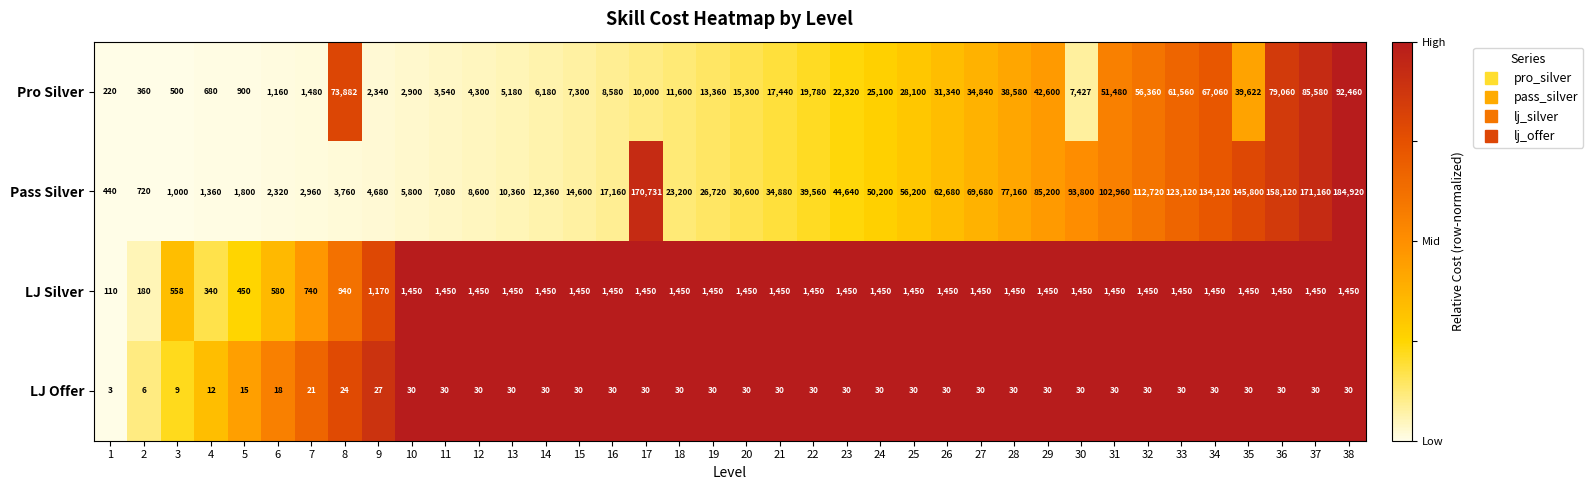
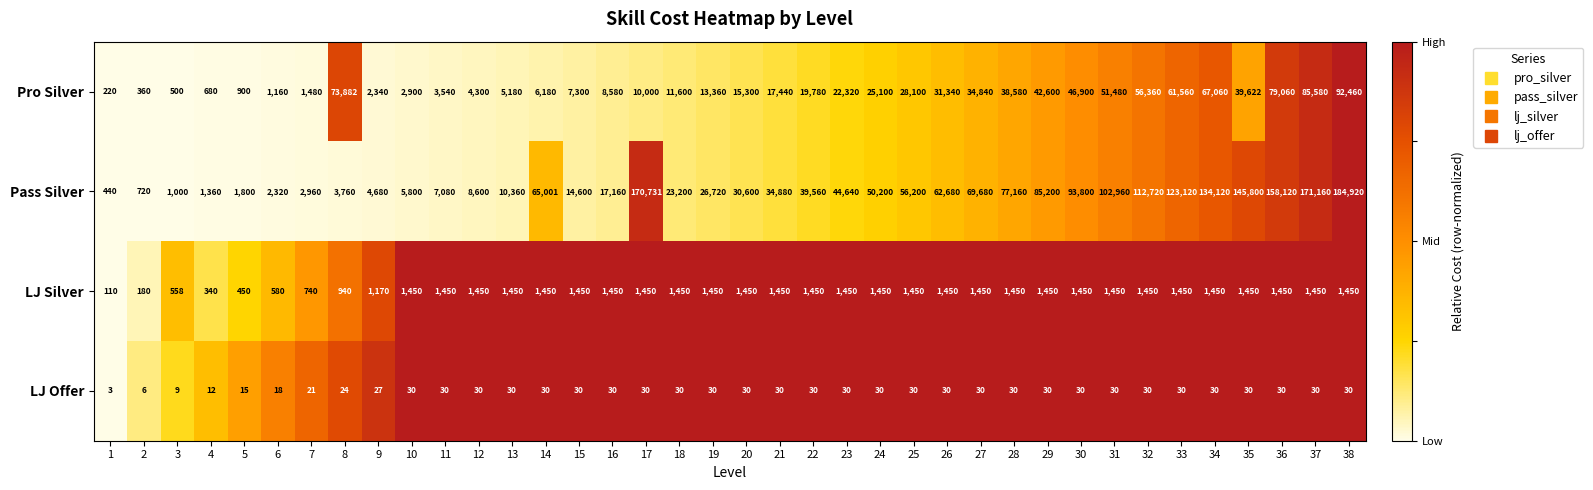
Pro Silver, 30: 7,427 -> 46,900
Pass Silver, 14: 12,360 -> 65,001
